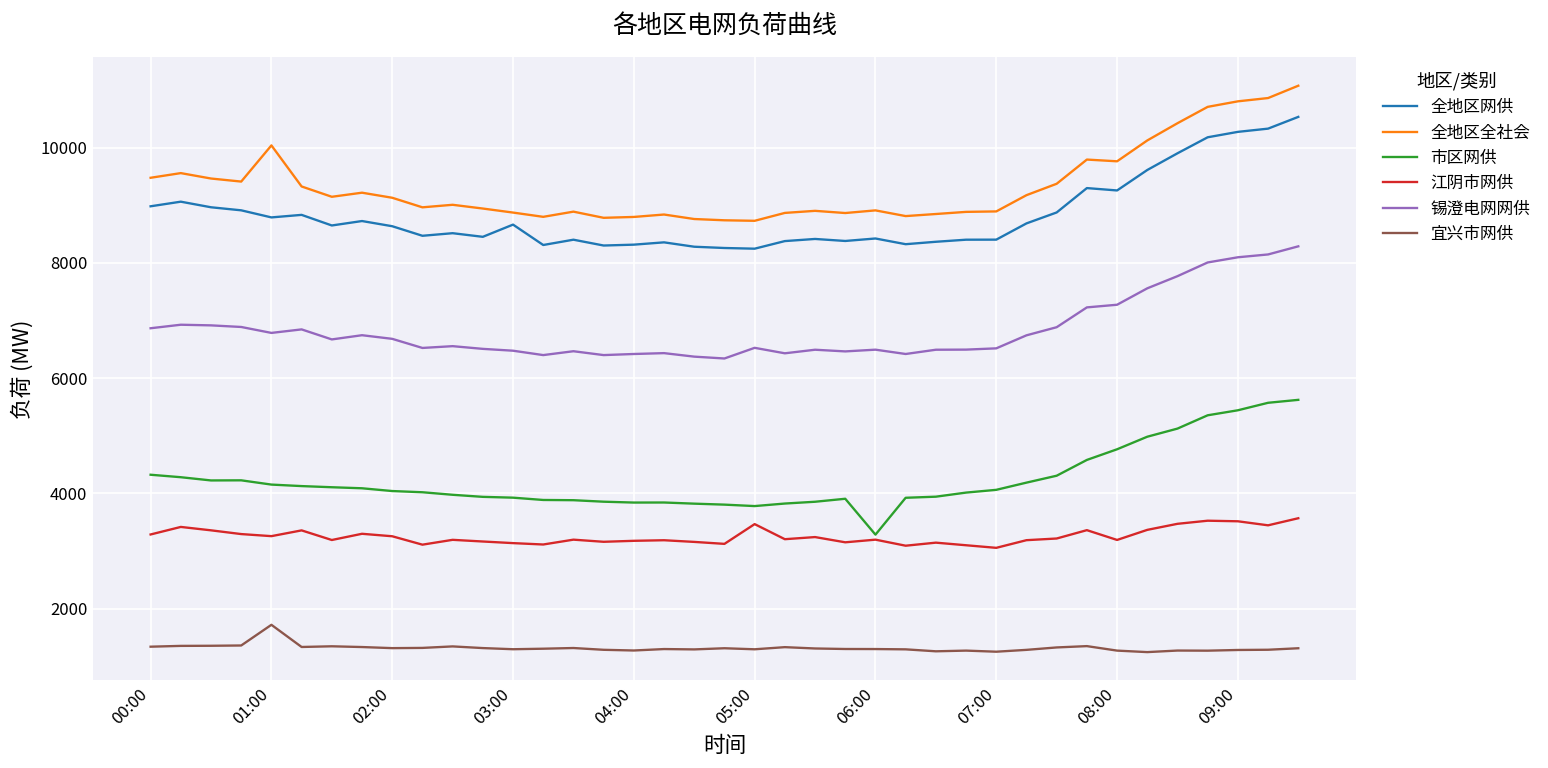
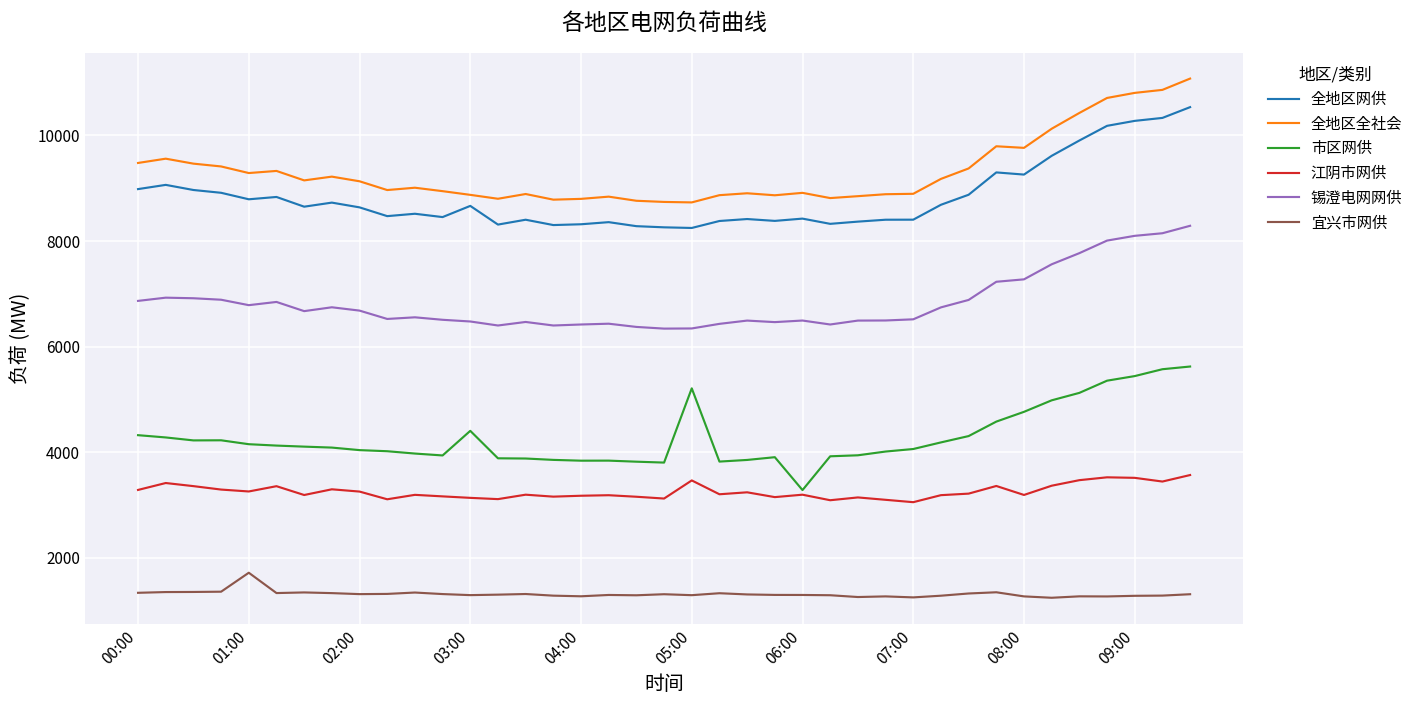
全地区全社会, 01:00: 10000 -> 9300
市区网供, 03:00: 3900 -> 4400
市区网供, 05:00: 3800 -> 5200
锡澄电网网供, 05:00: 6500 -> 6300
